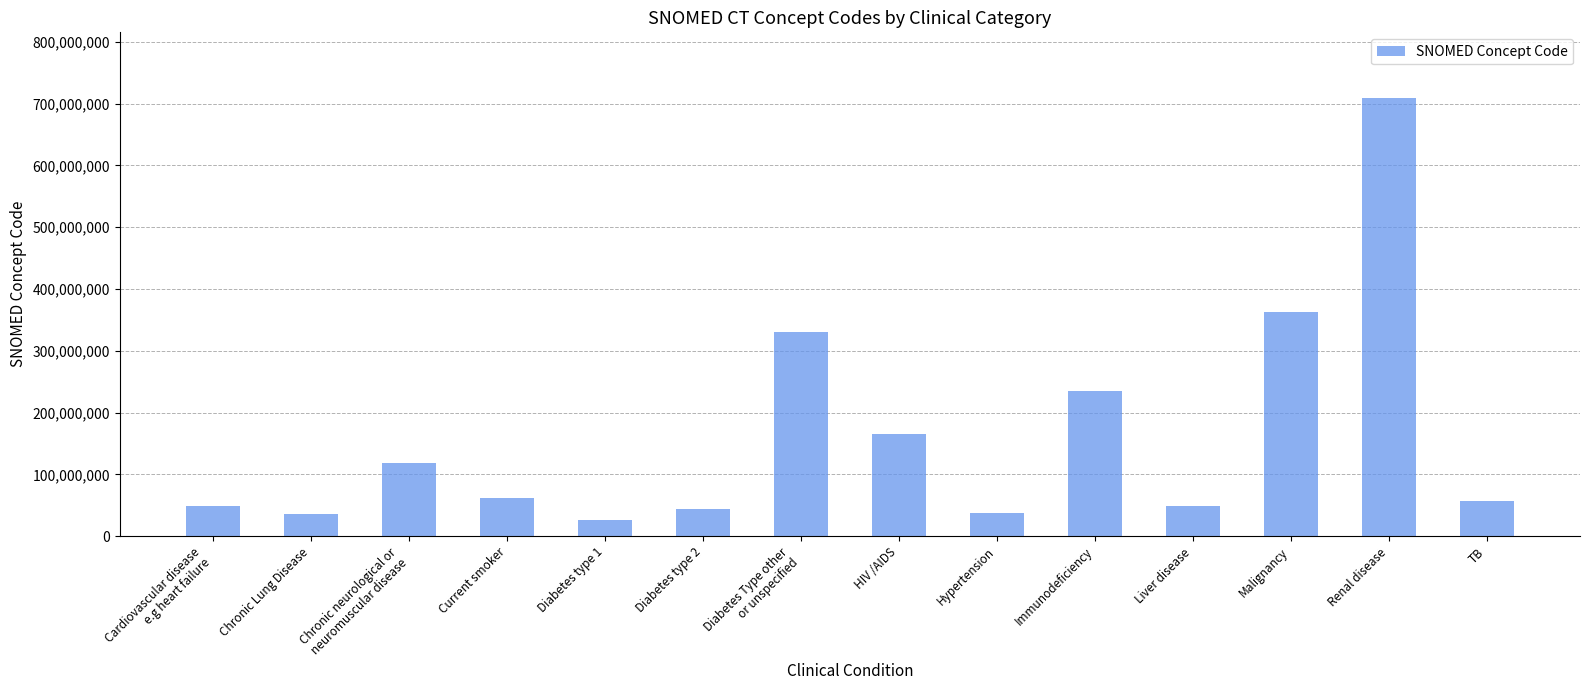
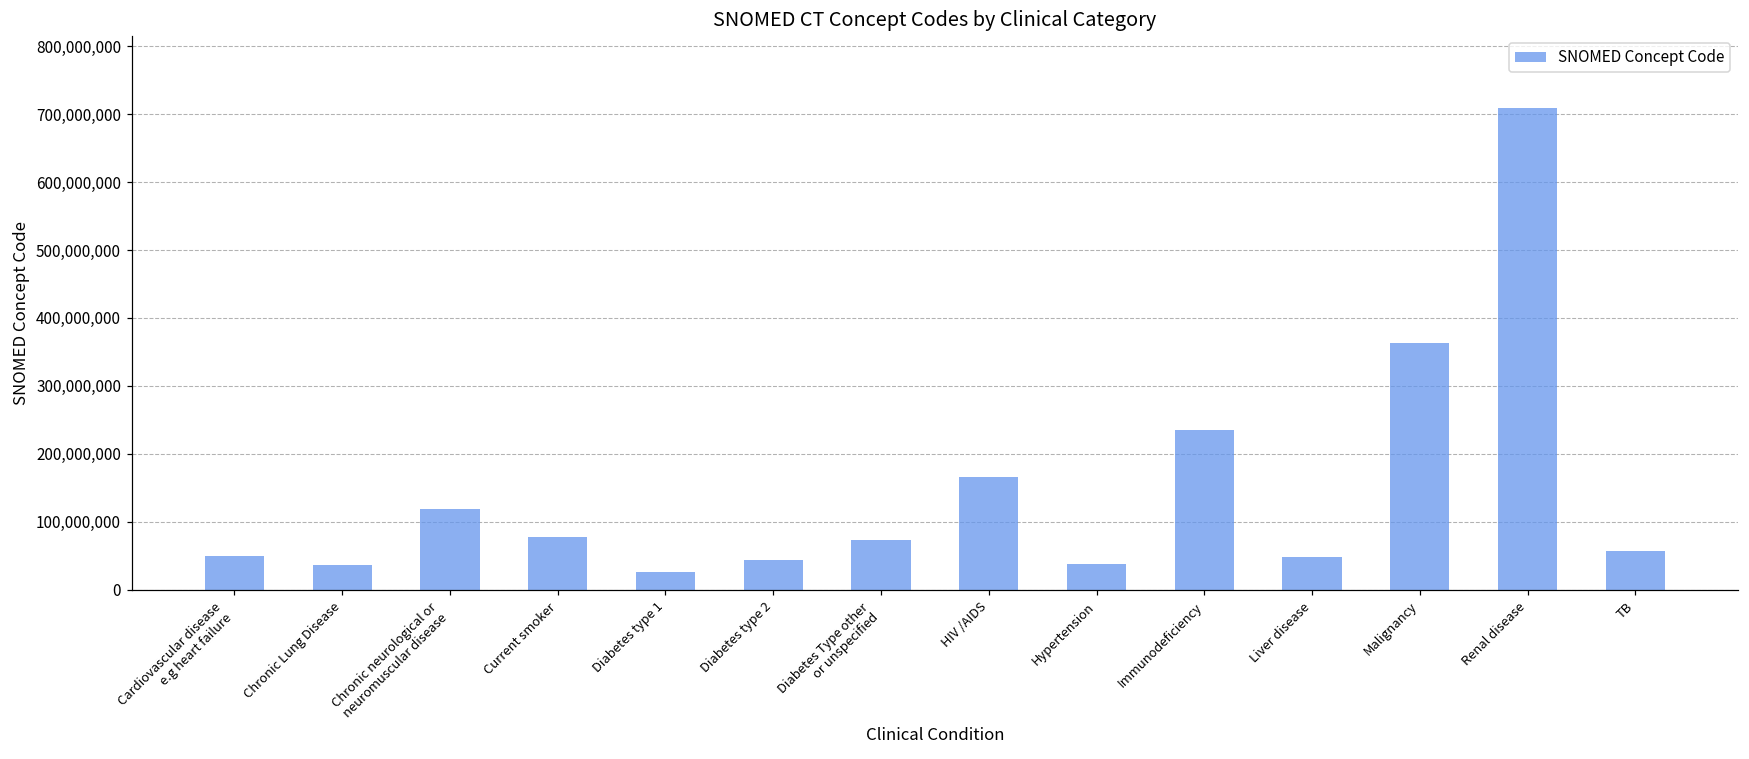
Current smoker: 60,000,000 -> 80,000,000
Diabetes Type other or unspecified: 330,000,000 -> 70,000,000
